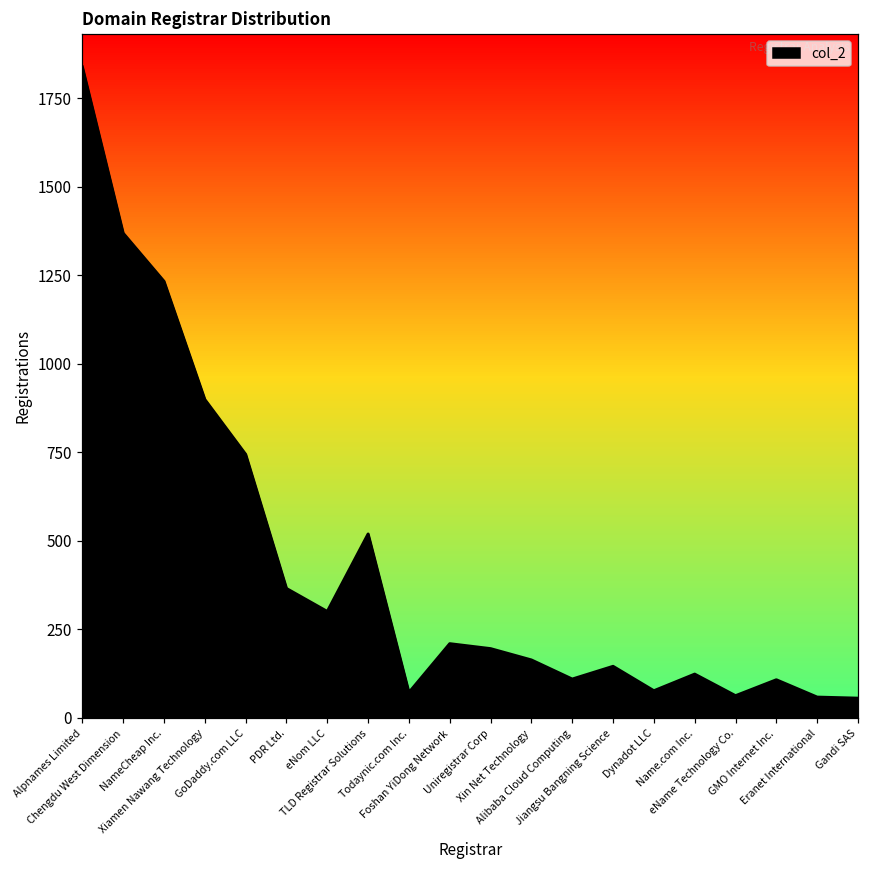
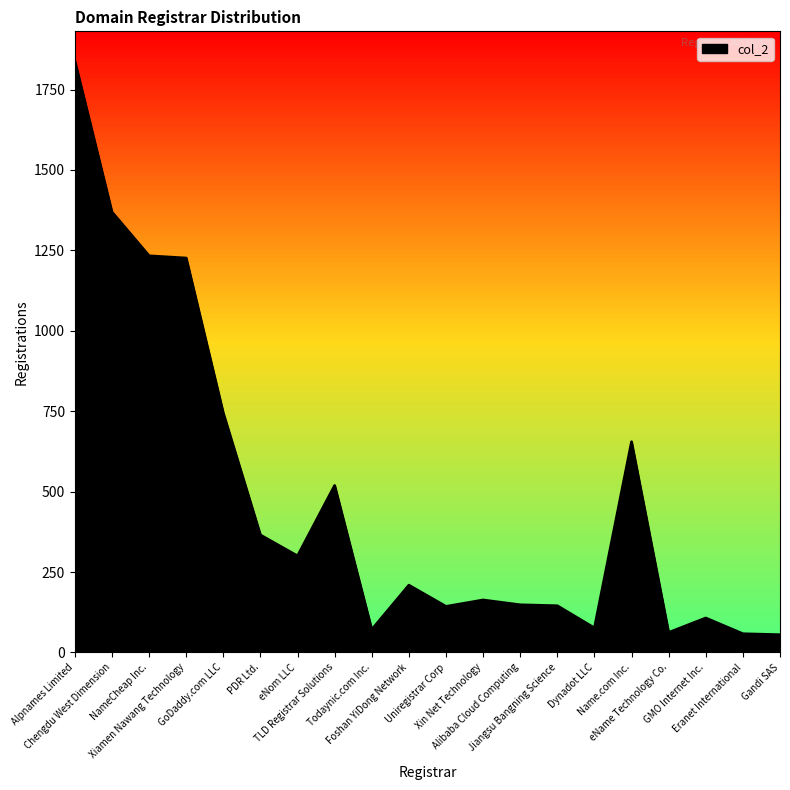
Xiamen Nawang Technology: 900 -> 1230
Uniregistrar Corp: 200 -> 140
Alibaba Cloud Computing: 110 -> 150
Name.com Inc.: 120 -> 660
